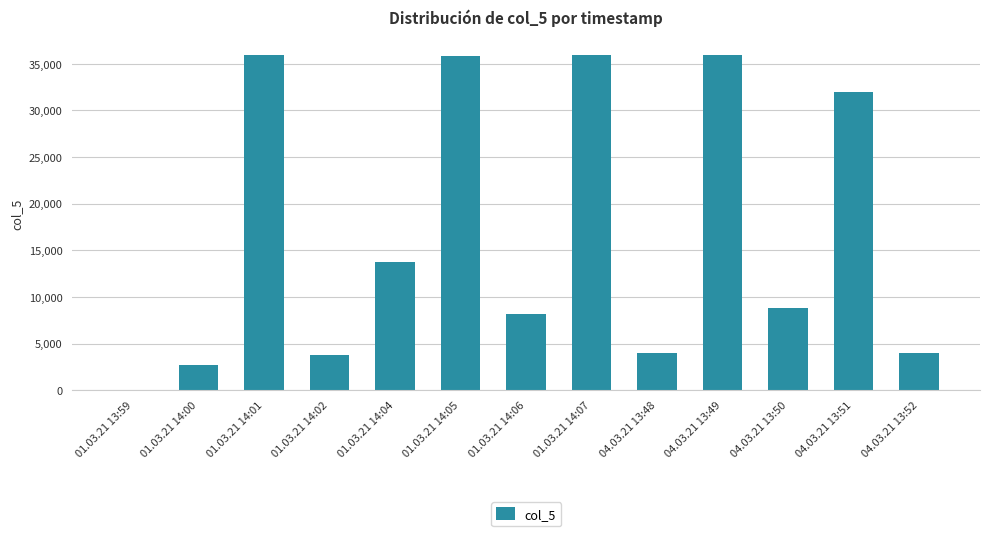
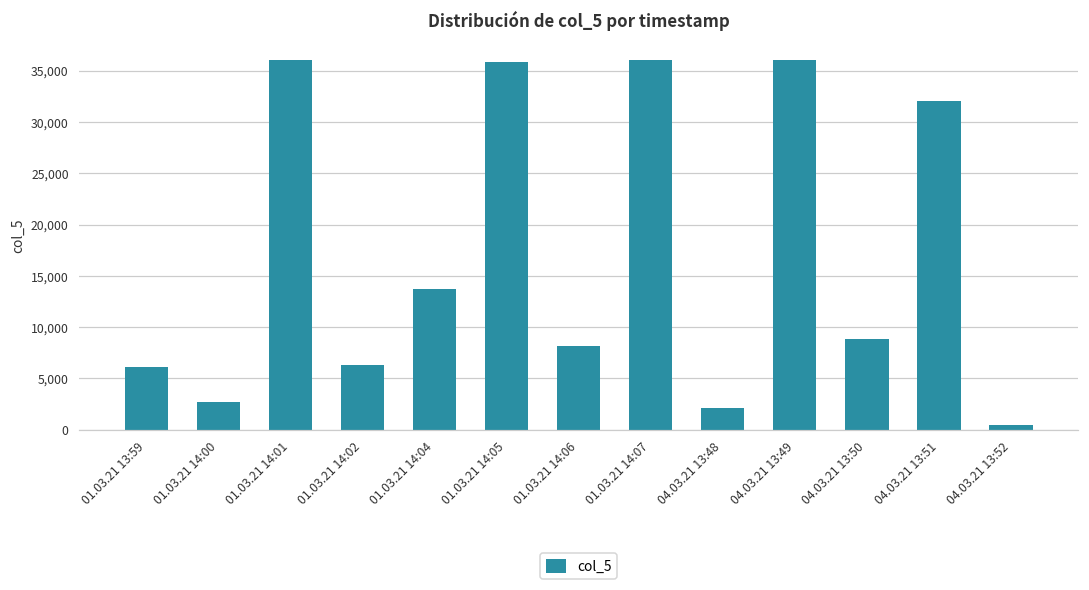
01.03.21 13:59: 0 -> 6,000
01.03.21 14:02: 4,000 -> 6,000
04.03.21 13:48: 4,000 -> 2,000
04.03.21 13:52: 4,000 -> 0
